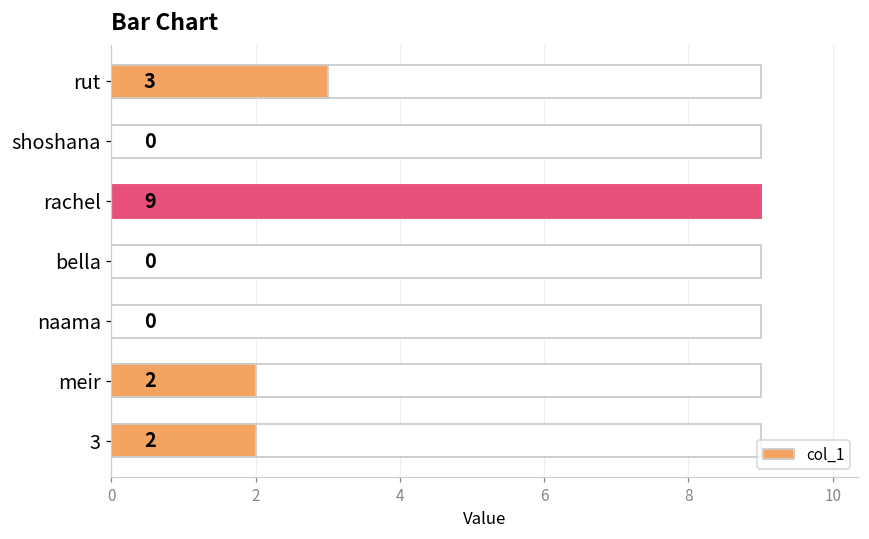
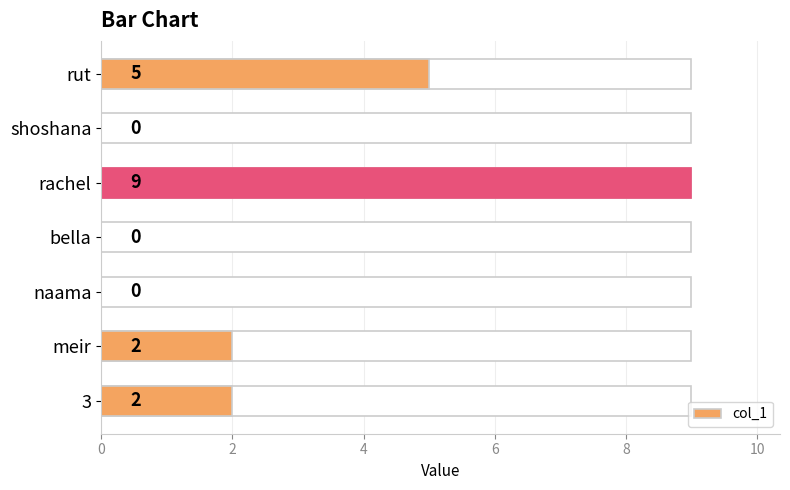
col_1, rut: 3 -> 5
